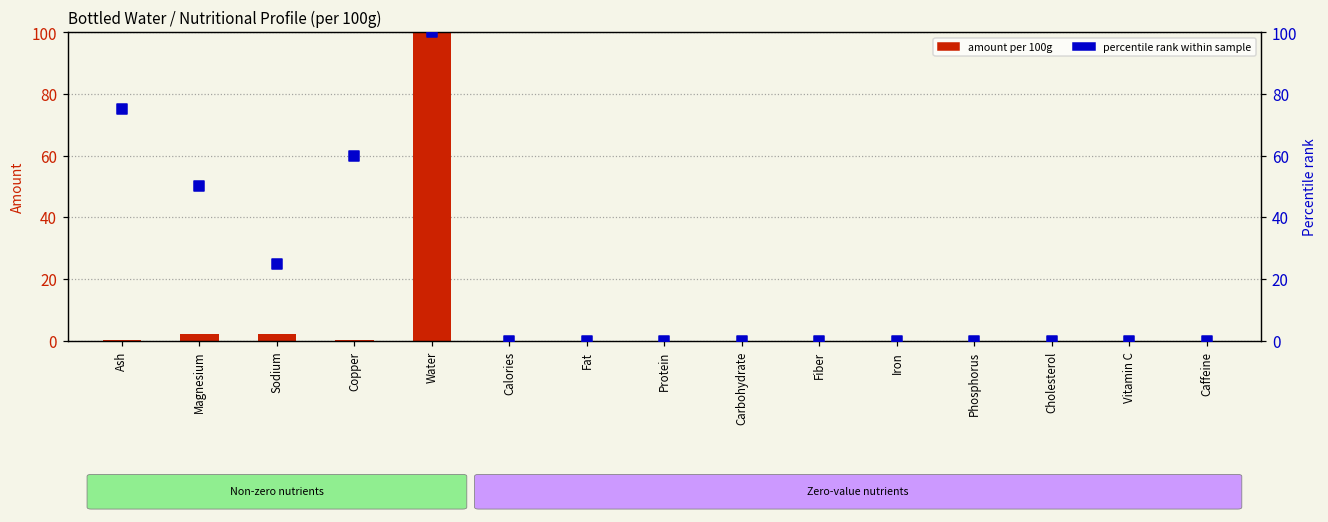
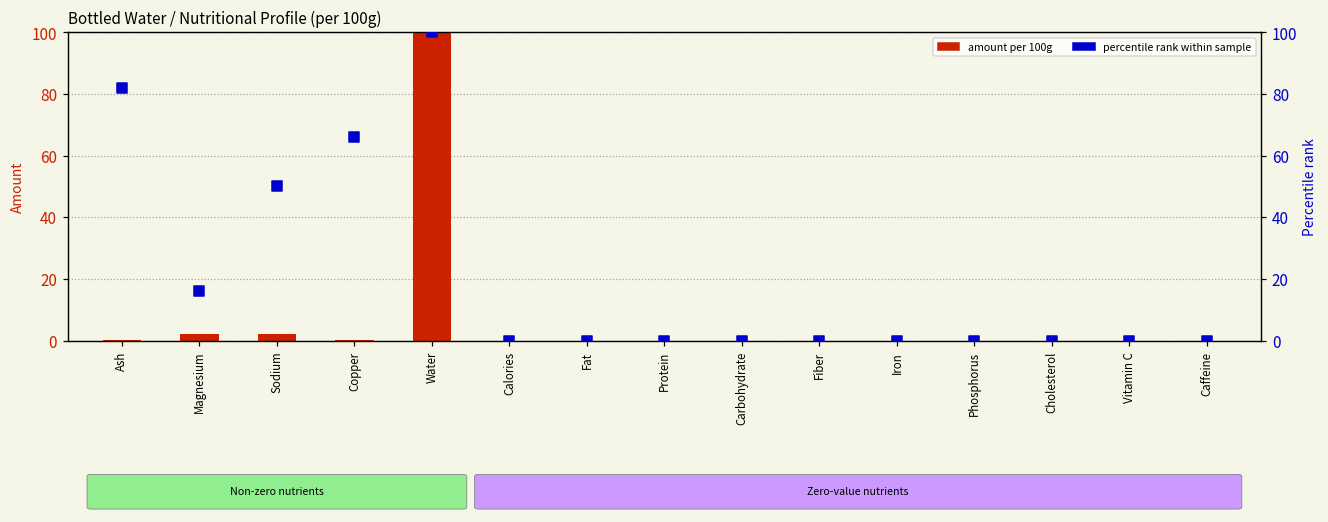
percentile rank within sample, Ash: 75 -> 82
percentile rank within sample, Magnesium: 50 -> 16
percentile rank within sample, Sodium: 25 -> 50
percentile rank within sample, Copper: 60 -> 66
